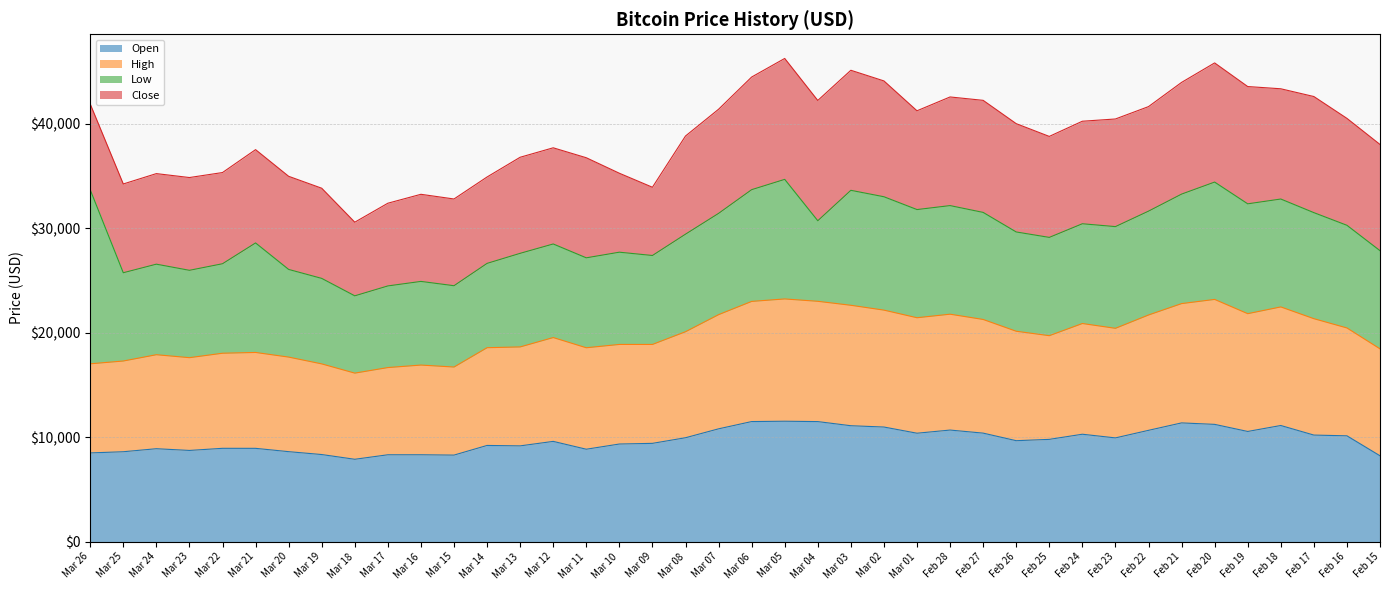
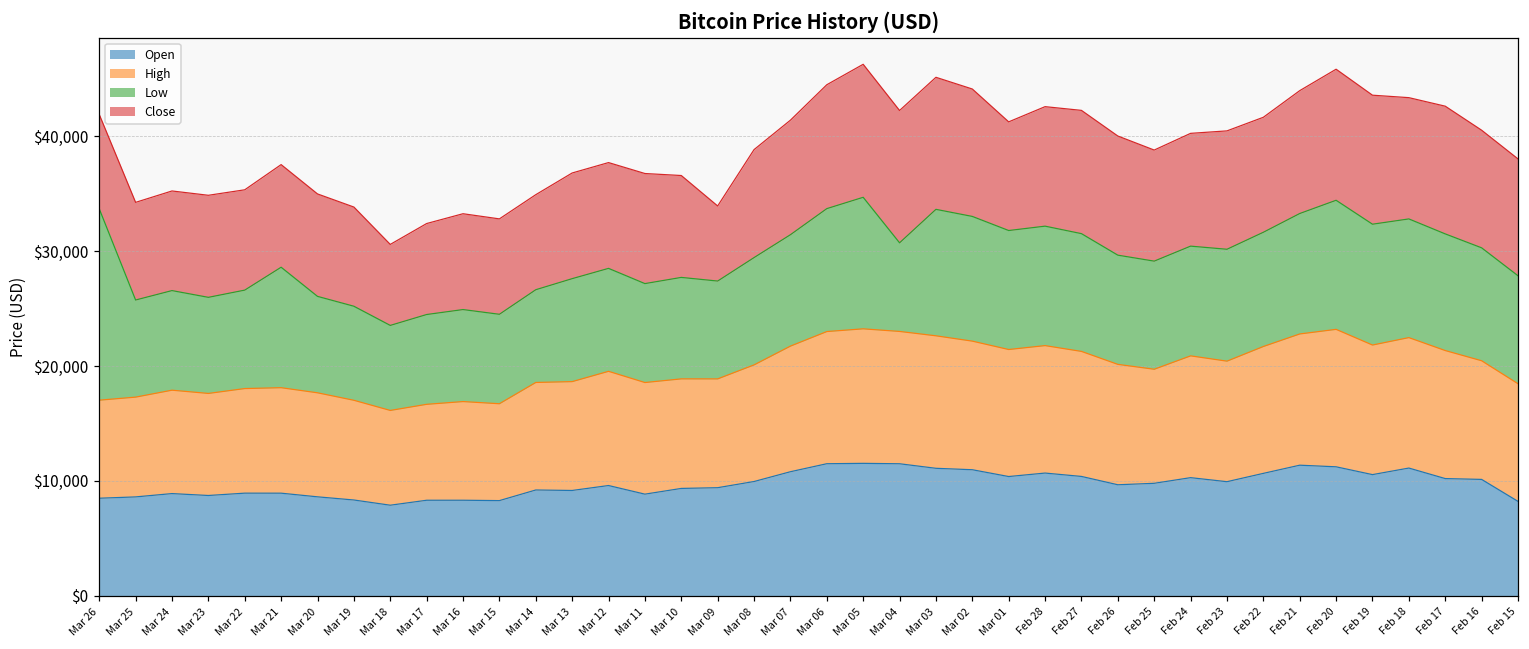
Close, Mar 10: $7,600 -> $8,900
